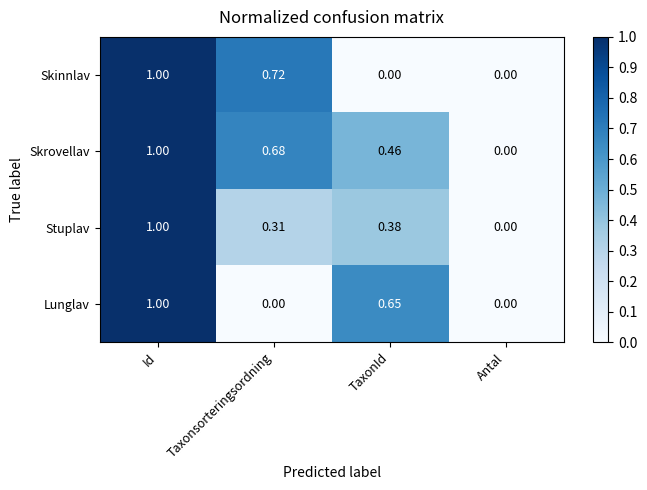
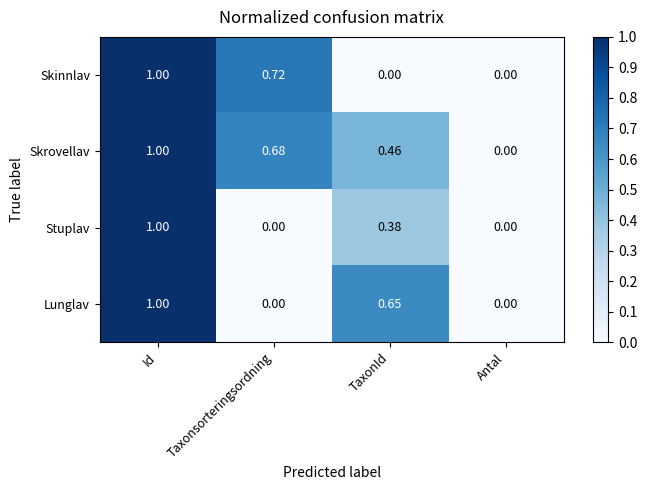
Stuplav, Taxonsorteringsordning: 0.31 -> 0.00
